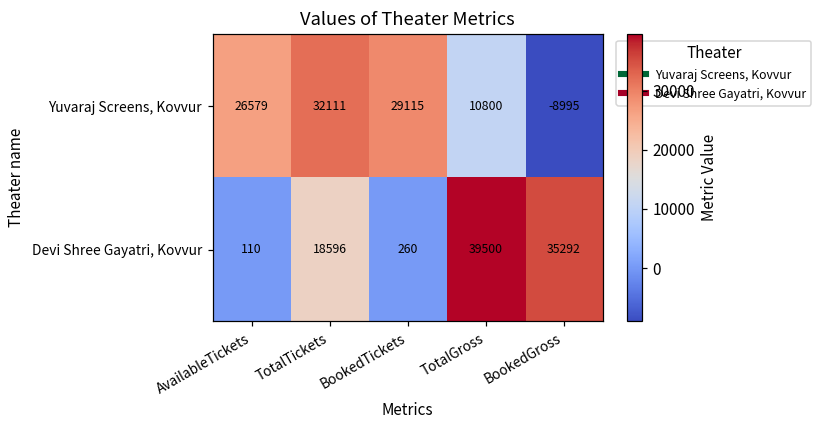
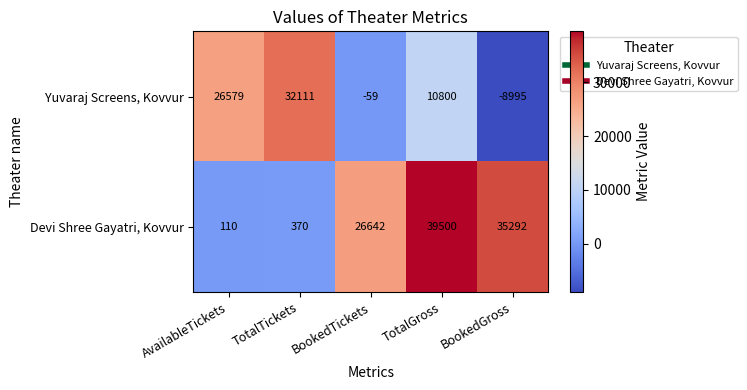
Yuvaraj Screens, Kovvur, BookedTickets: 29115 -> -59
Devi Shree Gayatri, Kovvur, TotalTickets: 18596 -> 370
Devi Shree Gayatri, Kovvur, BookedTickets: 260 -> 26642
